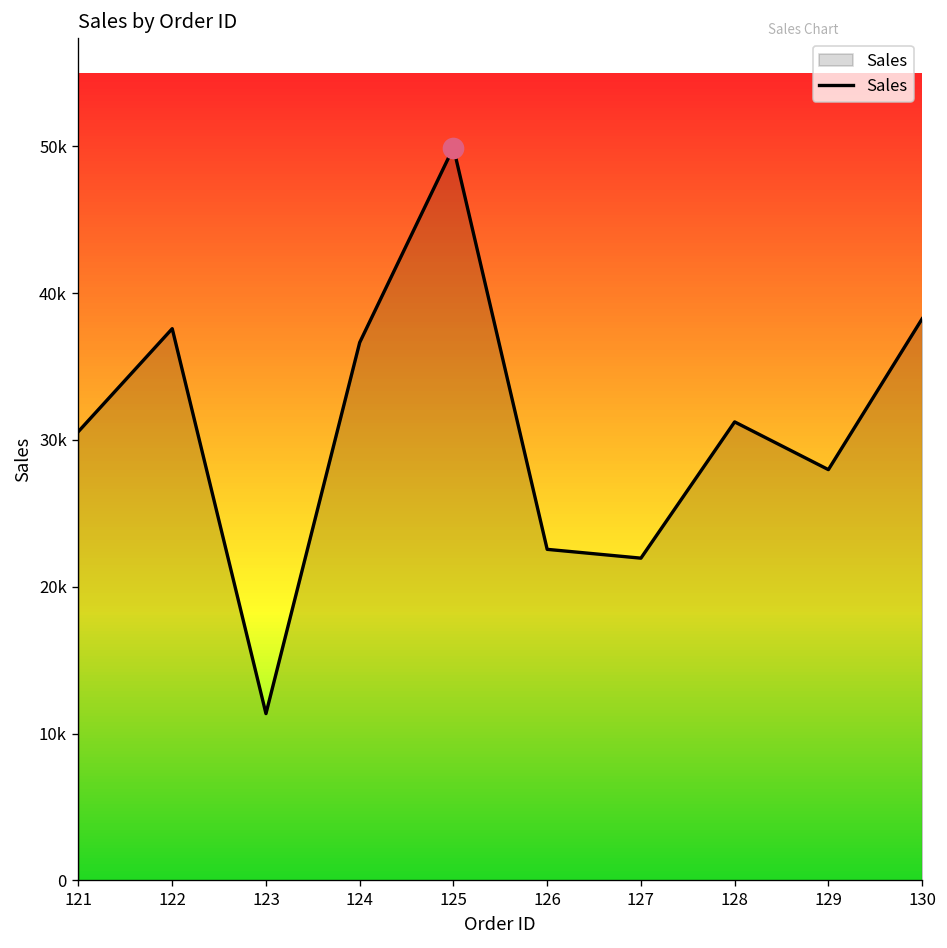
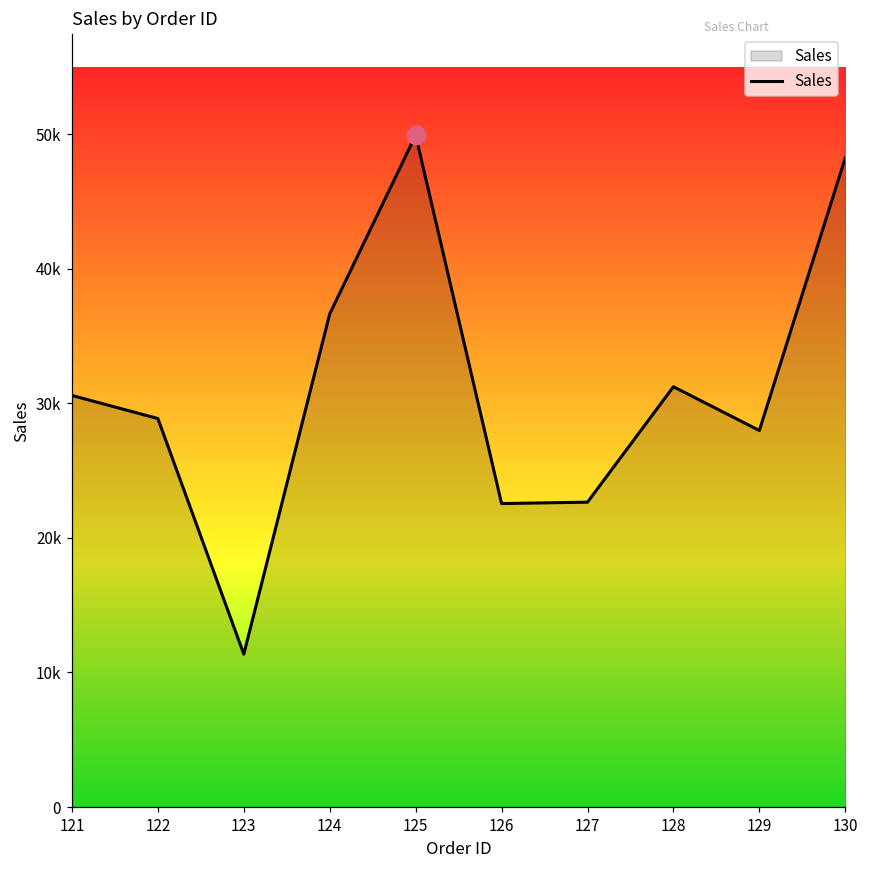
Sales, 122: 37600 -> 28900
Sales, 127: 22000 -> 22700
Sales, 130: 38300 -> 48200
